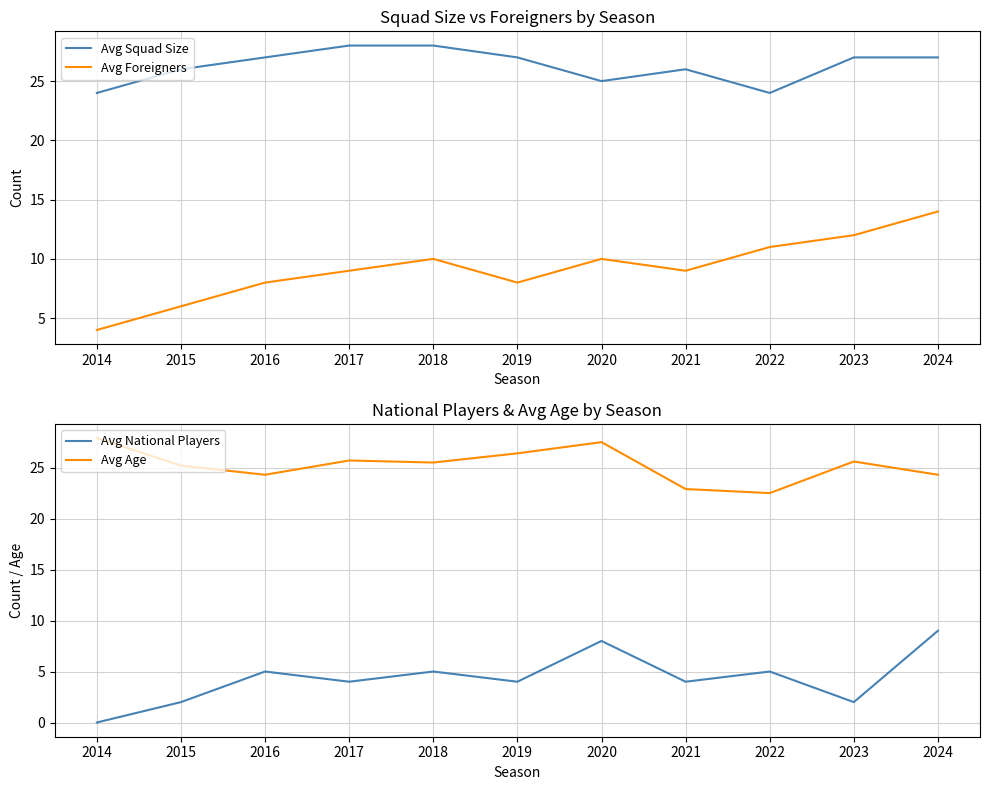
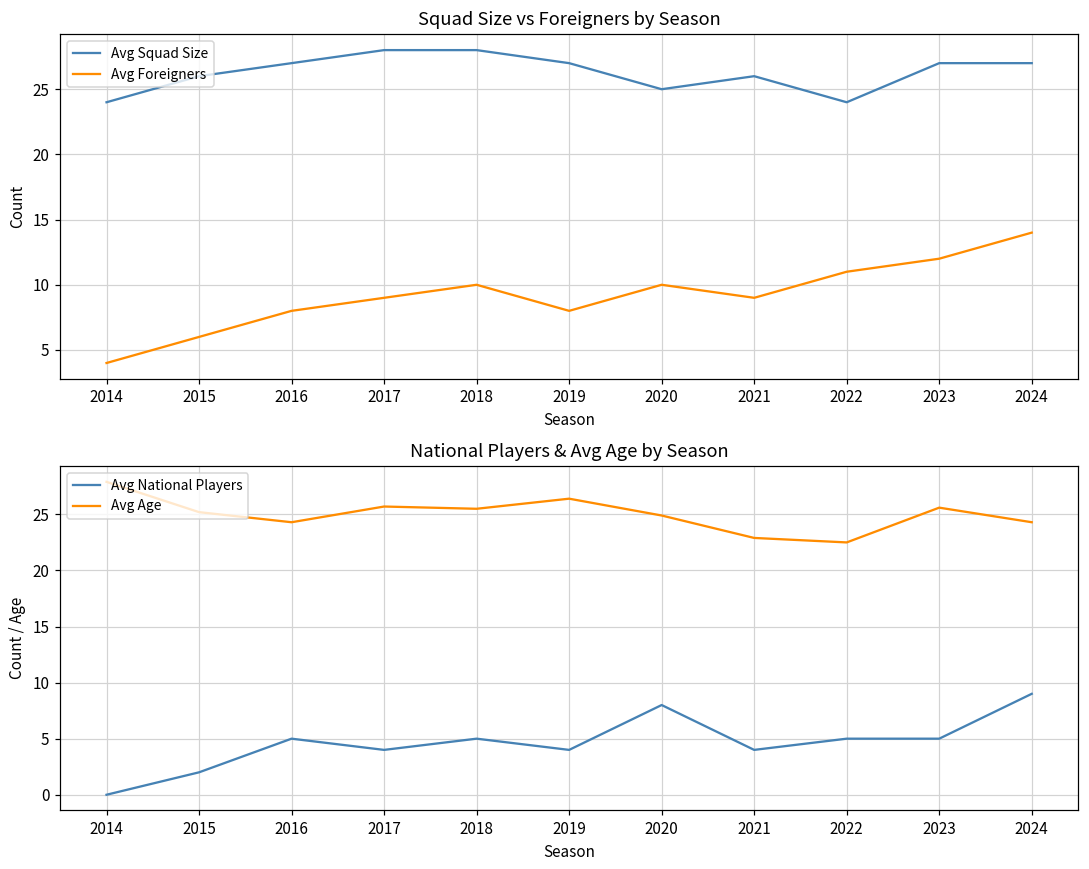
National Players & Avg Age by Season, Avg Age, 2020: 27.5 -> 24.9
National Players & Avg Age by Season, Avg National Players, 2023: 2 -> 5
